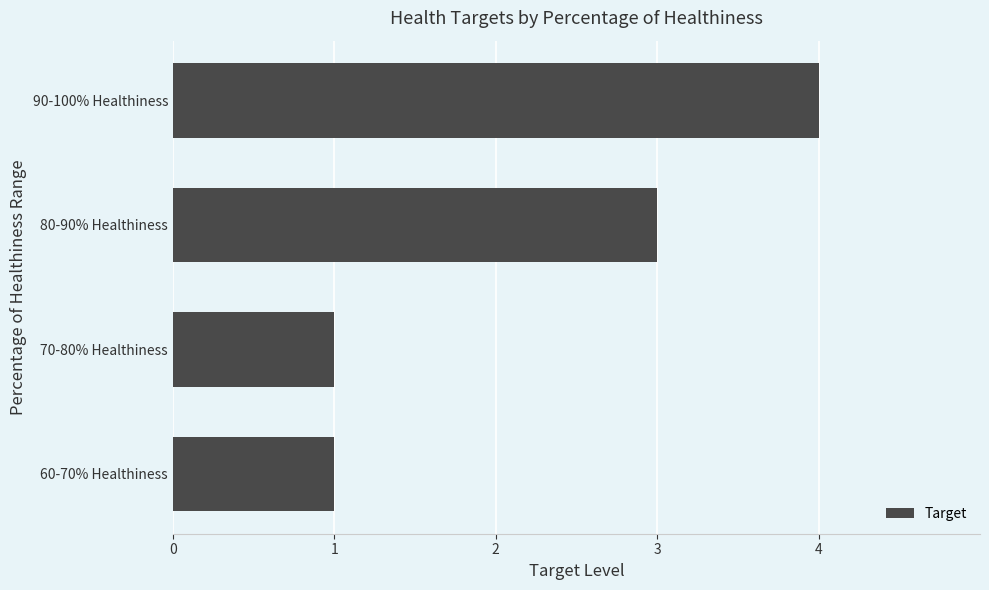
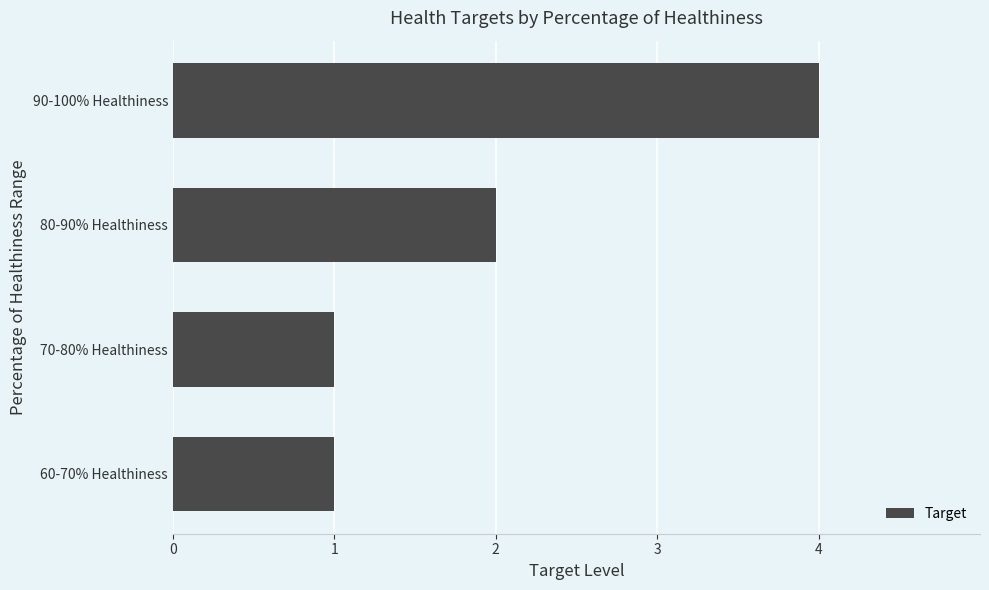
80-90% Healthiness: 3 -> 2
